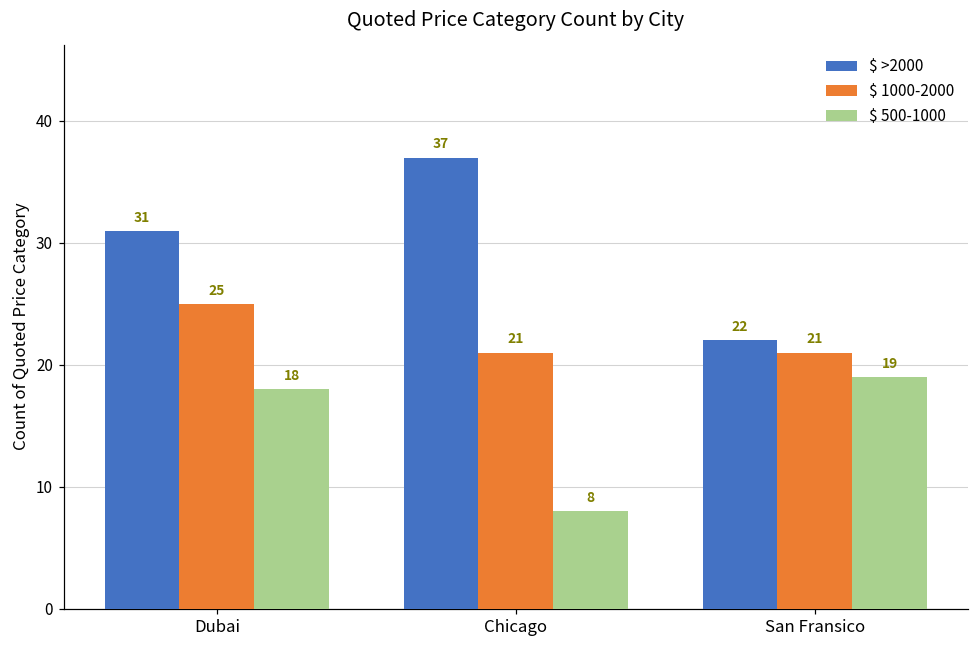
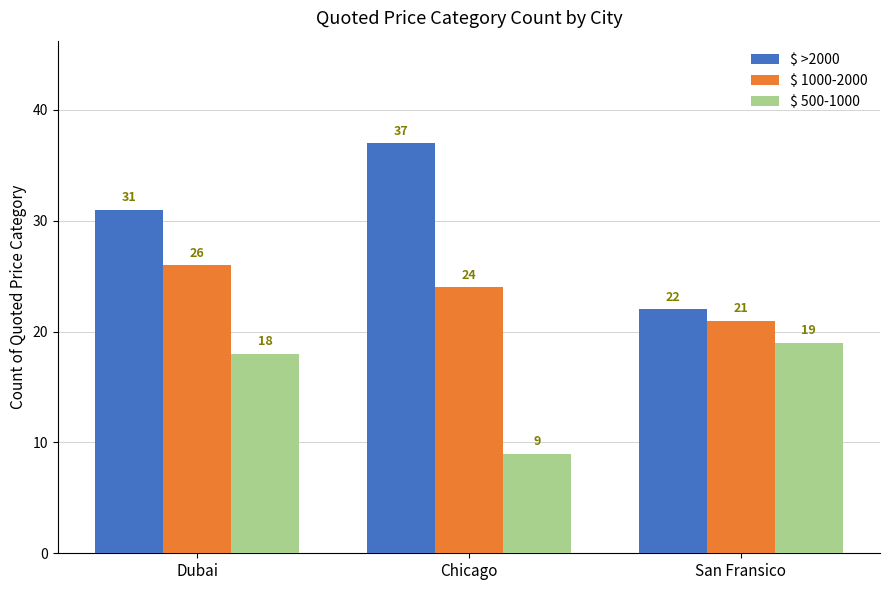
$ 1000-2000, Dubai: 25 -> 26
$ 1000-2000, Chicago: 21 -> 24
$ 500-1000, Chicago: 8 -> 9
